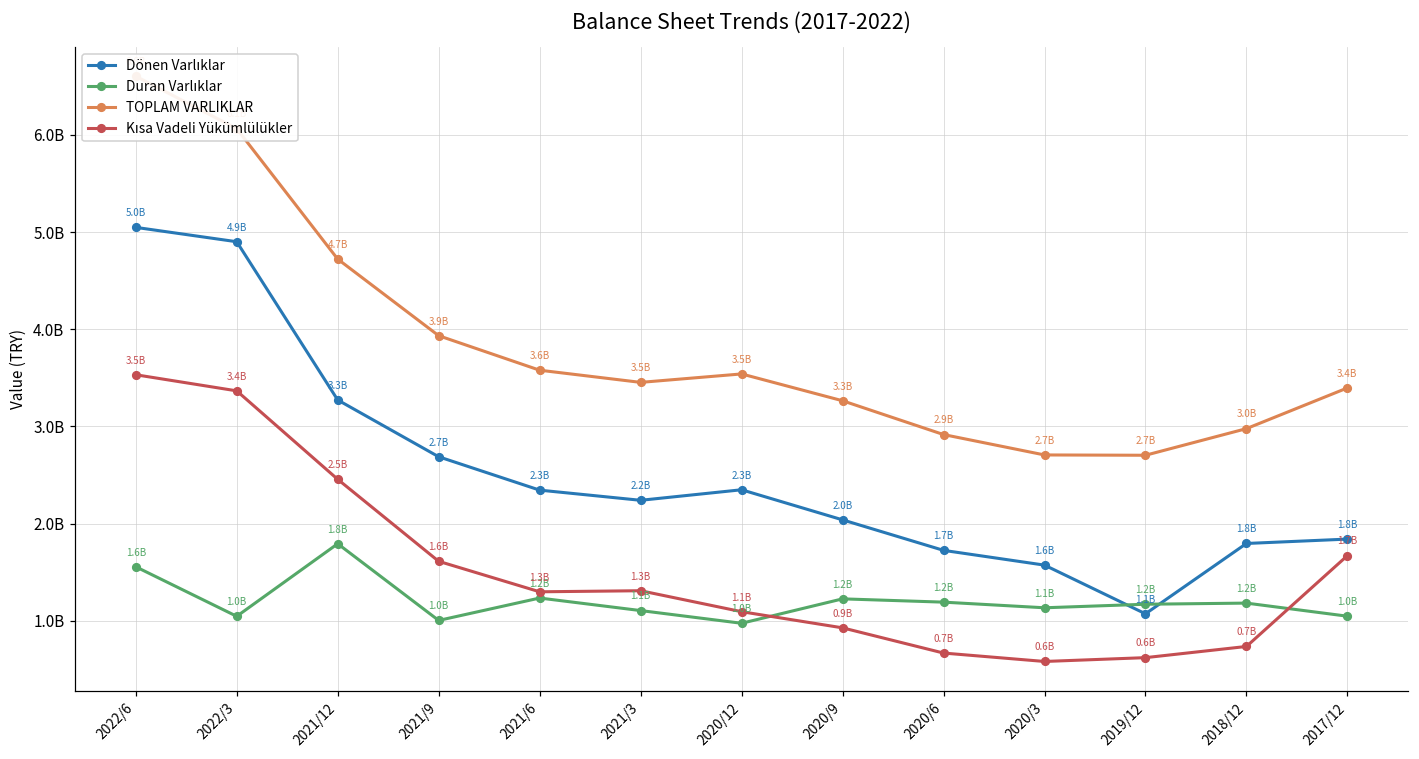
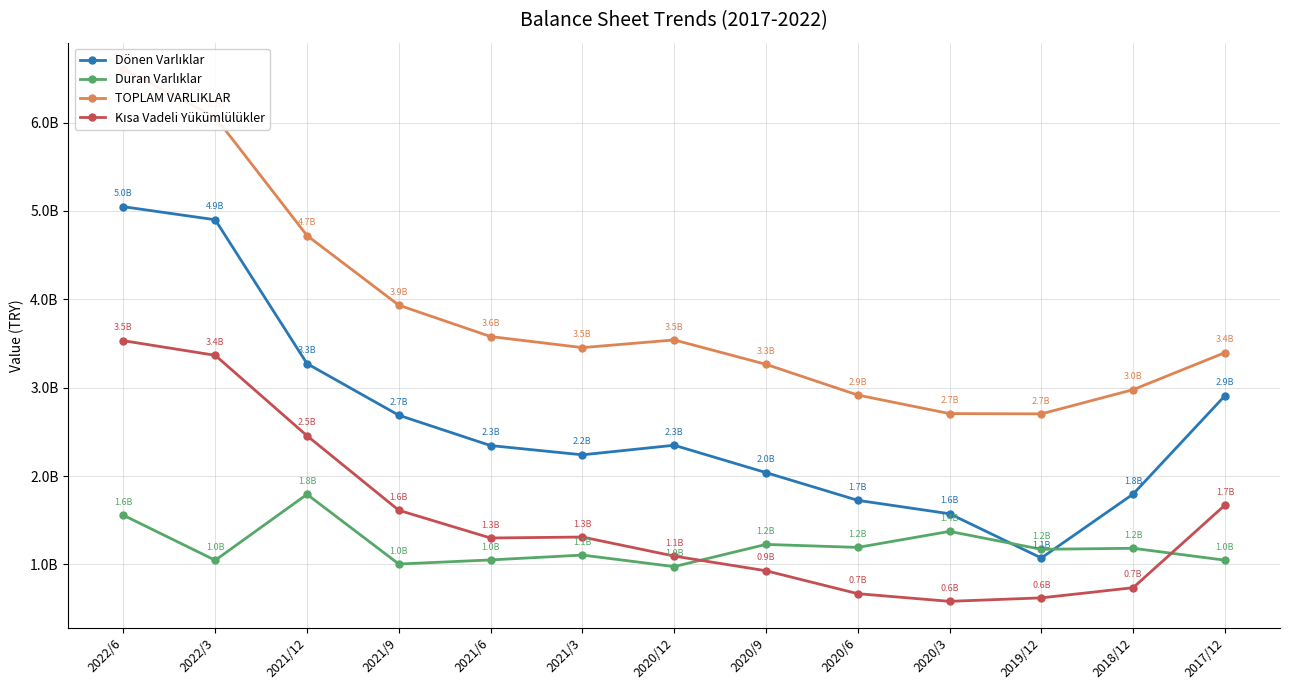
Duran Varlıklar, 2021/6: 1.2B -> 1.0B
Duran Varlıklar, 2020/3: 1.1B -> 1.4B
Dönen Varlıklar, 2017/12: 1.8B -> 2.9B
